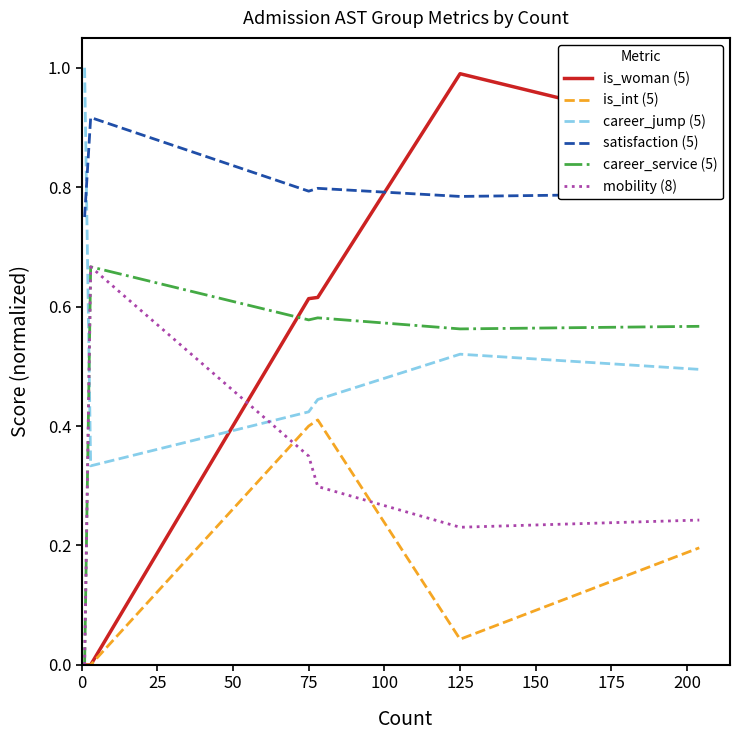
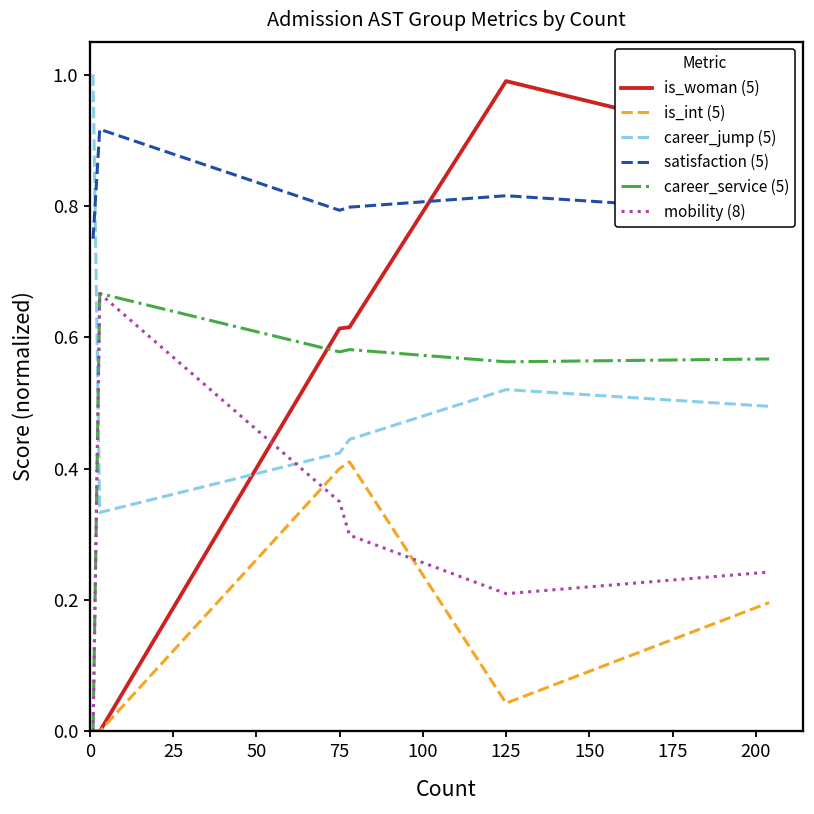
satisfaction (5), 125: 0.78 -> 0.82
mobility (8), 125: 0.23 -> 0.21
